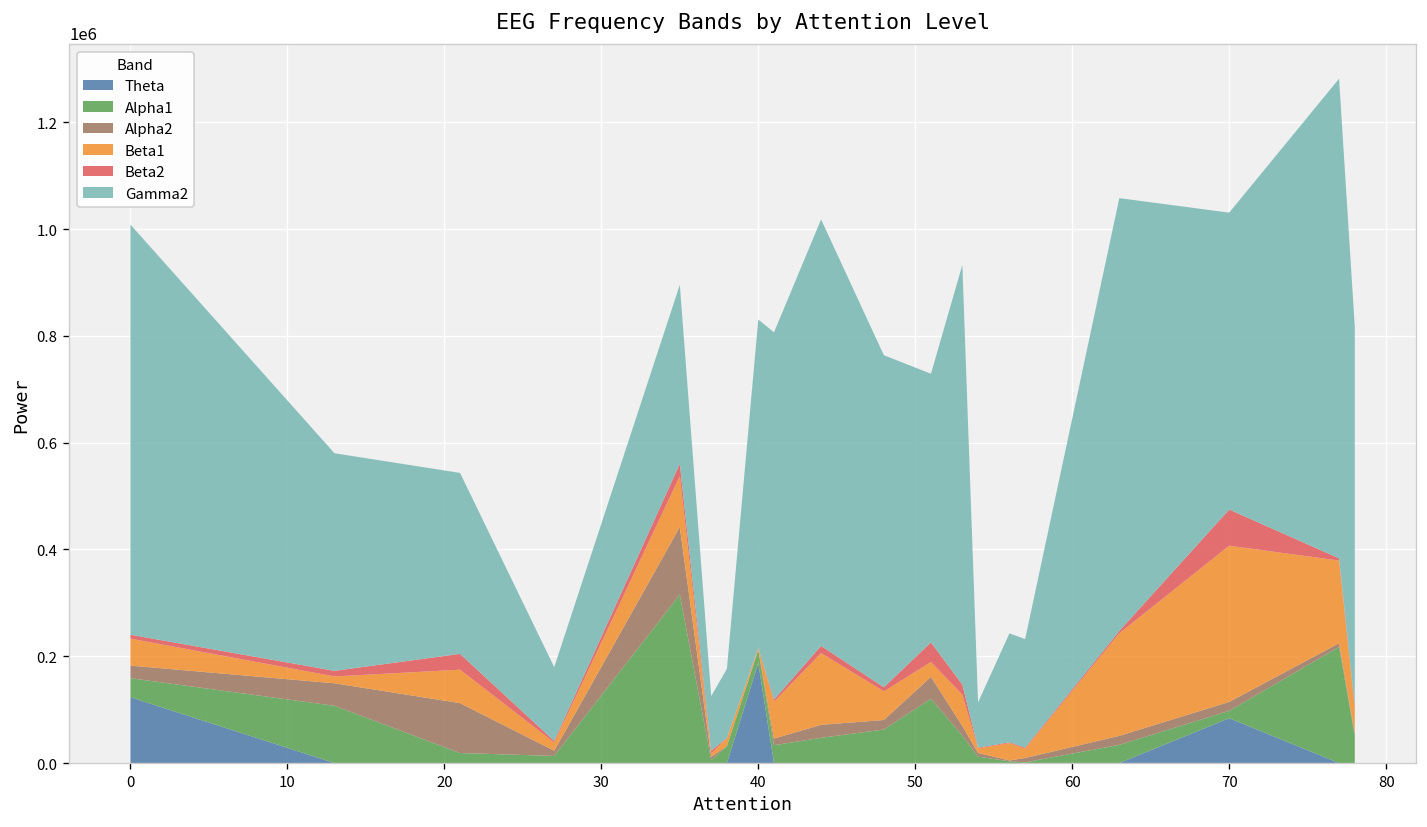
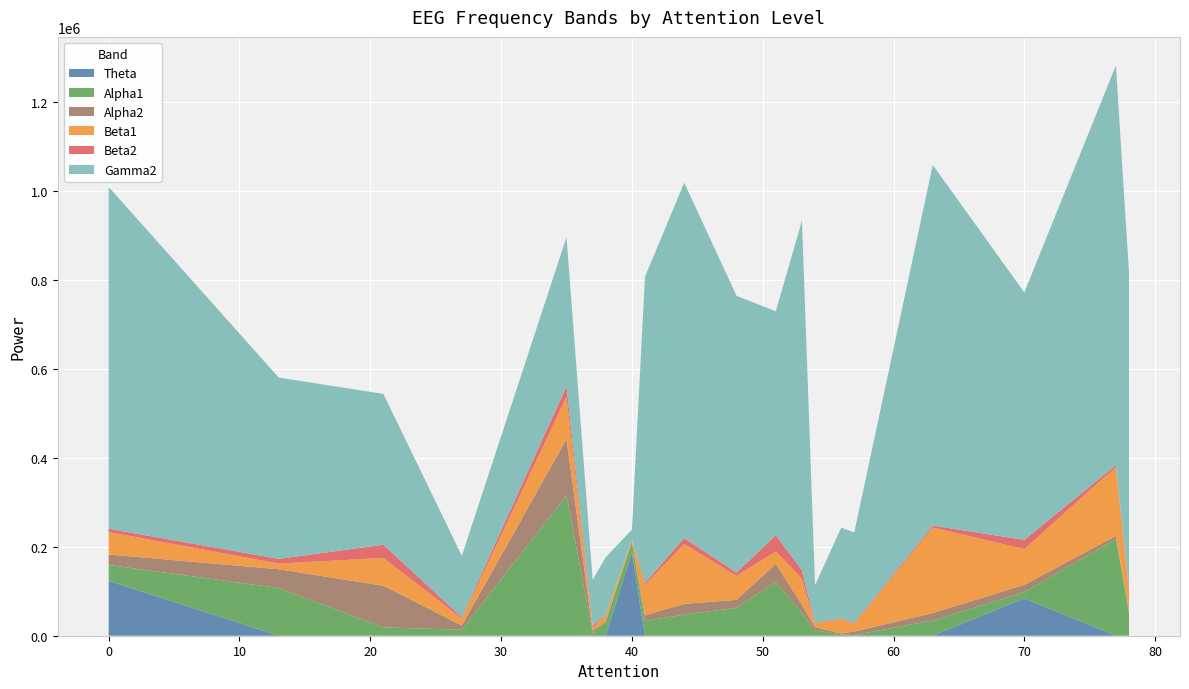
Gamma2, 40: 610000 -> 20000
Beta1, 70: 290000 -> 80000
Beta2, 70: 70000 -> 20000
